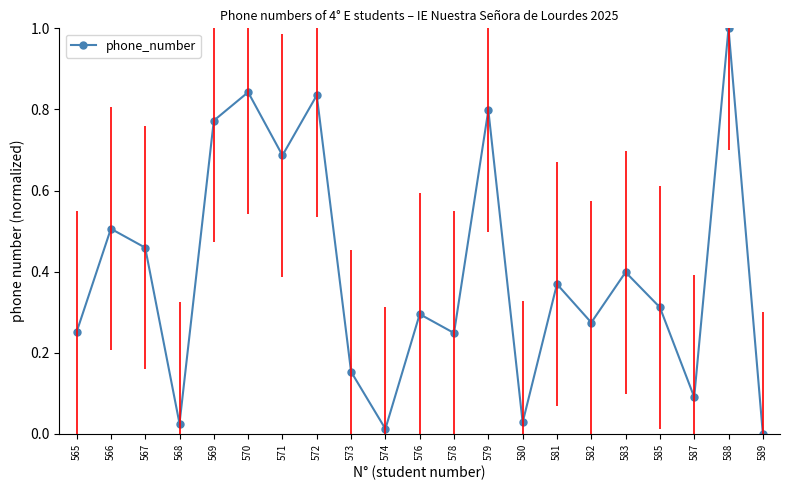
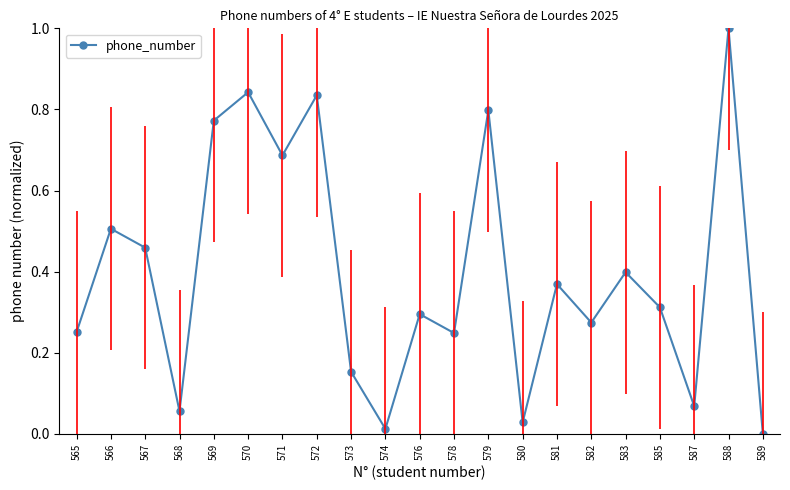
568: 0.03 -> 0.06
587: 0.09 -> 0.07
